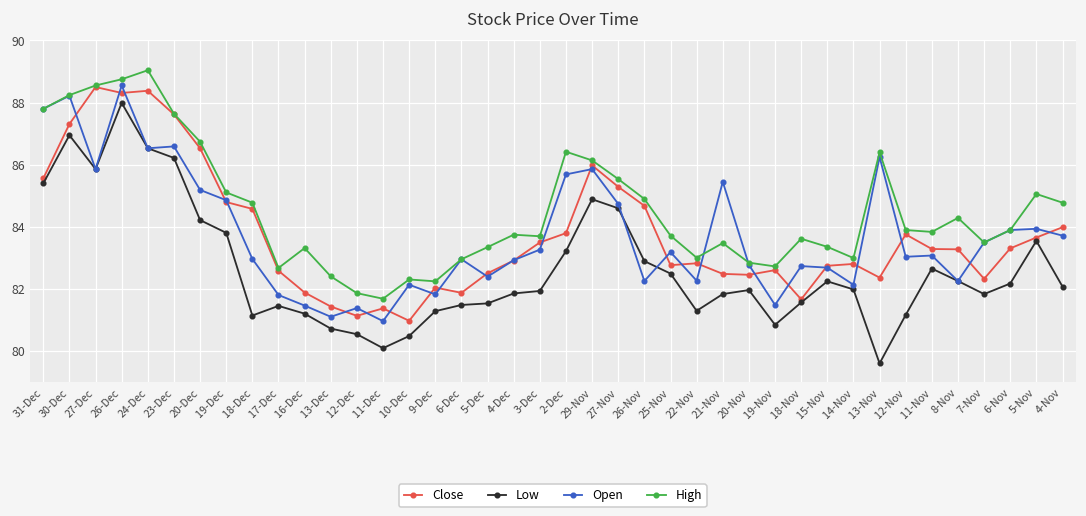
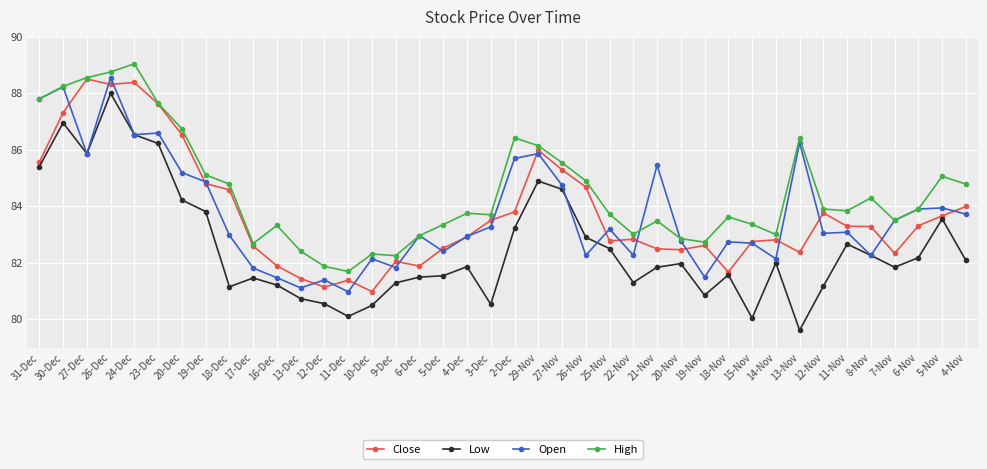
Low, 3-Dec: 81.9 -> 80.5
Low, 15-Nov: 82.3 -> 80.0
